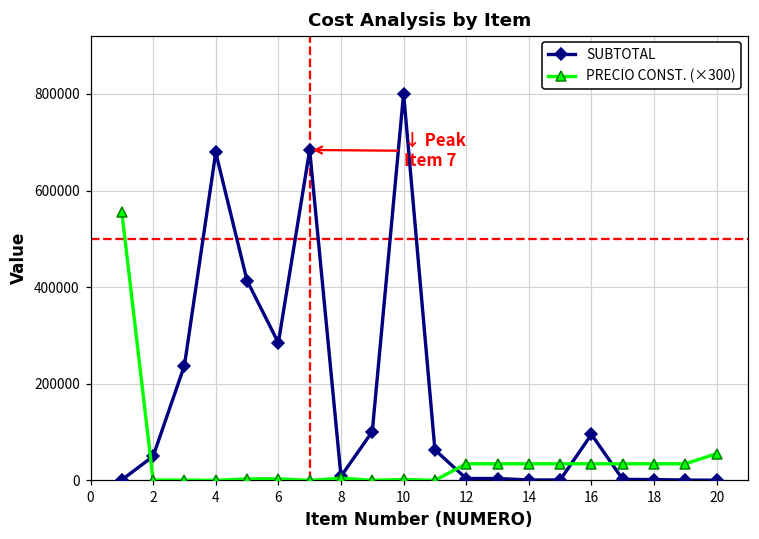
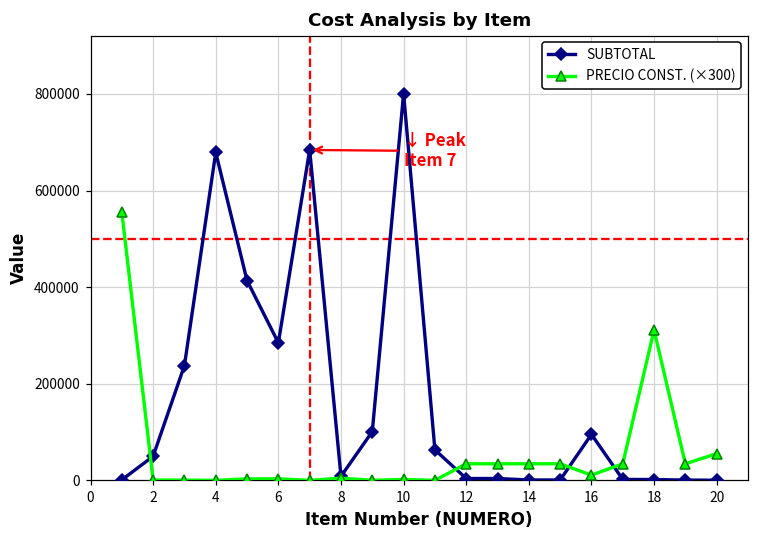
PRECIO CONST. (×300), 16: 30000 -> 10000
PRECIO CONST. (×300), 18: 30000 -> 310000
